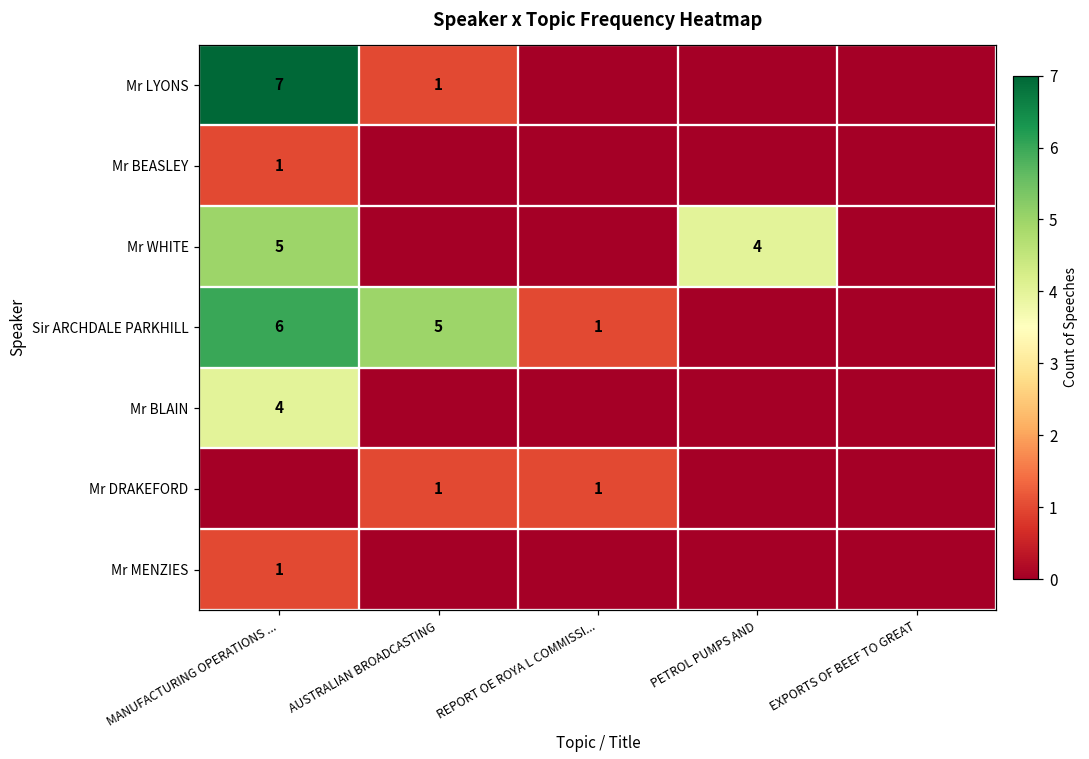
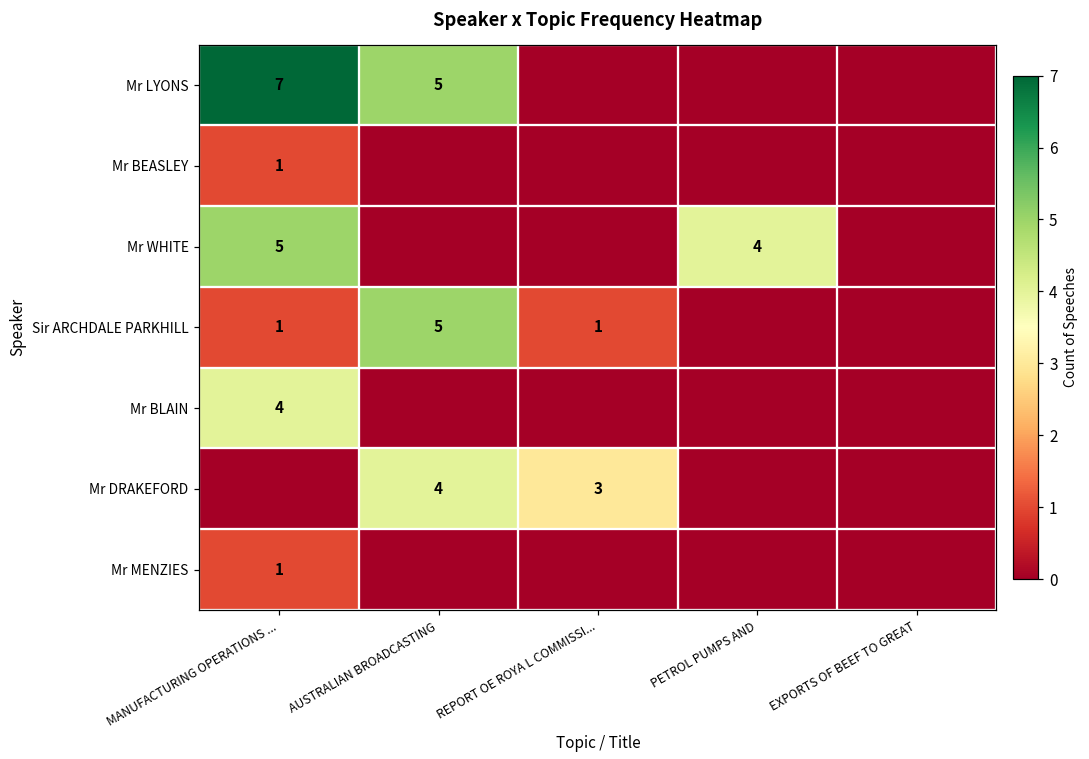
Mr LYONS, AUSTRALIAN BROADCASTING: 1 -> 5
Sir ARCHDALE PARKHILL, MANUFACTURING OPERATIONS ...: 6 -> 1
Mr DRAKEFORD, AUSTRALIAN BROADCASTING: 1 -> 4
Mr DRAKEFORD, REPORT OE ROYA L COMMISSI...: 1 -> 3
